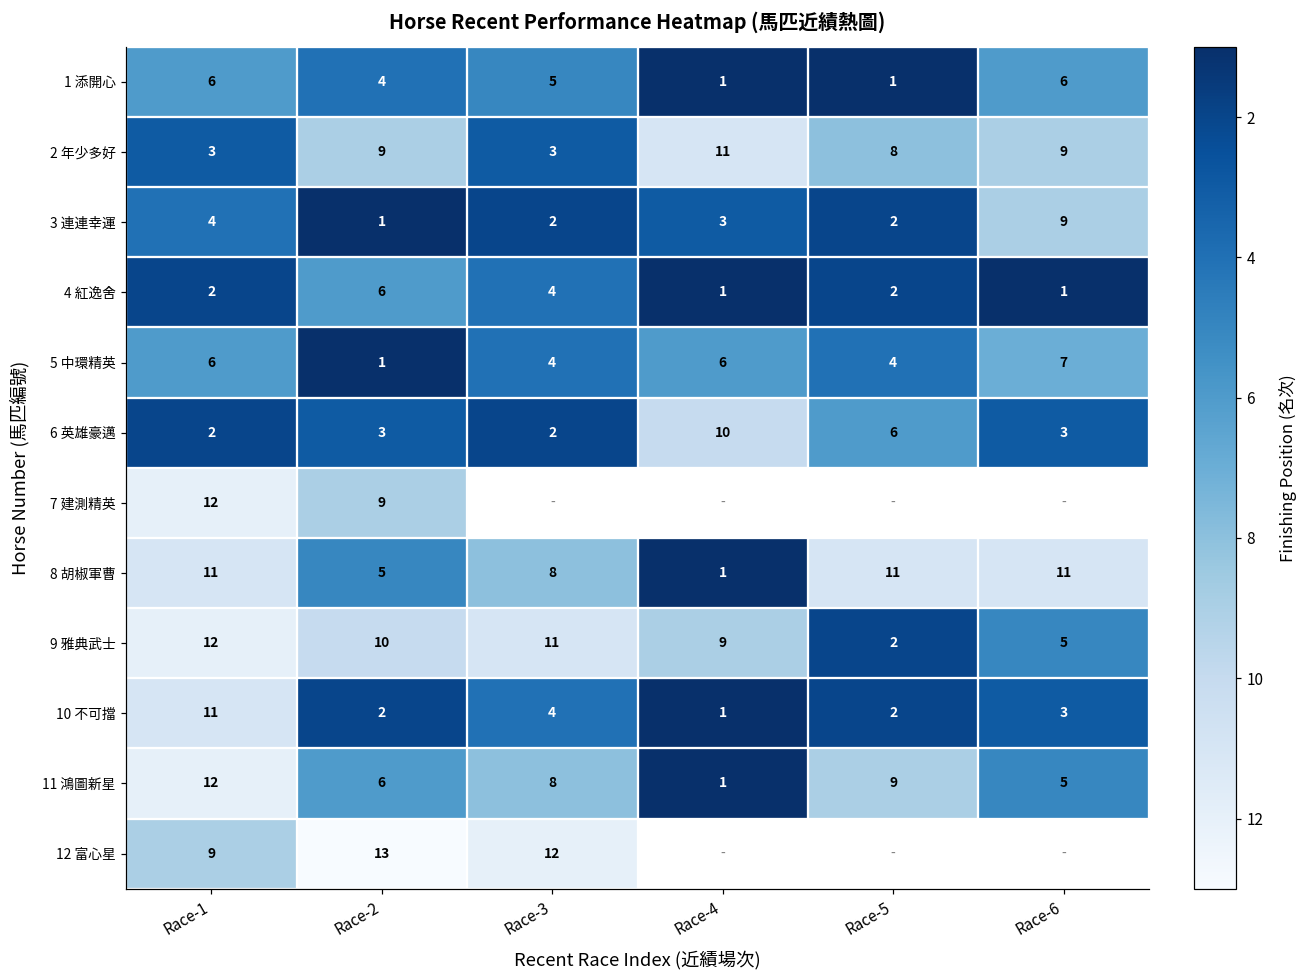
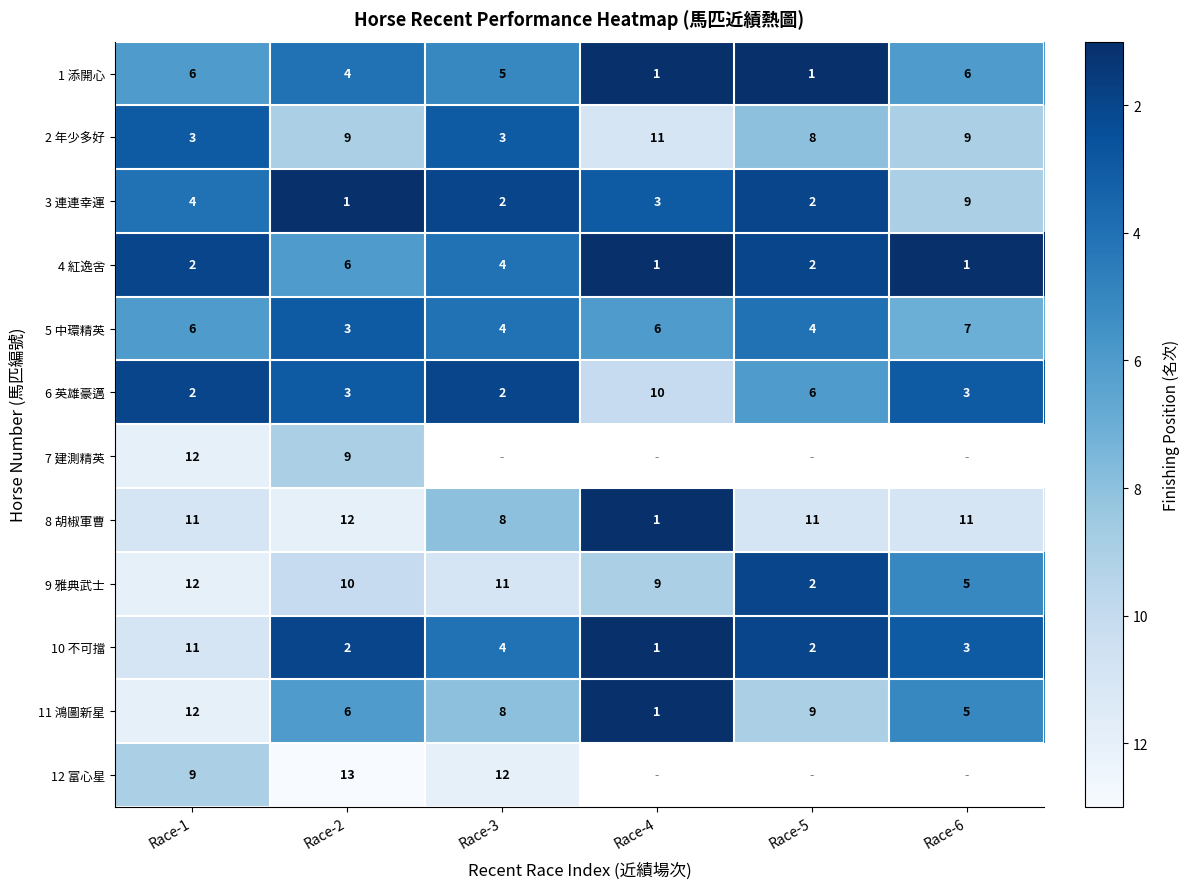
5 中環精英, Race-2: 1 -> 3
8 胡椒軍曹, Race-2: 5 -> 12
